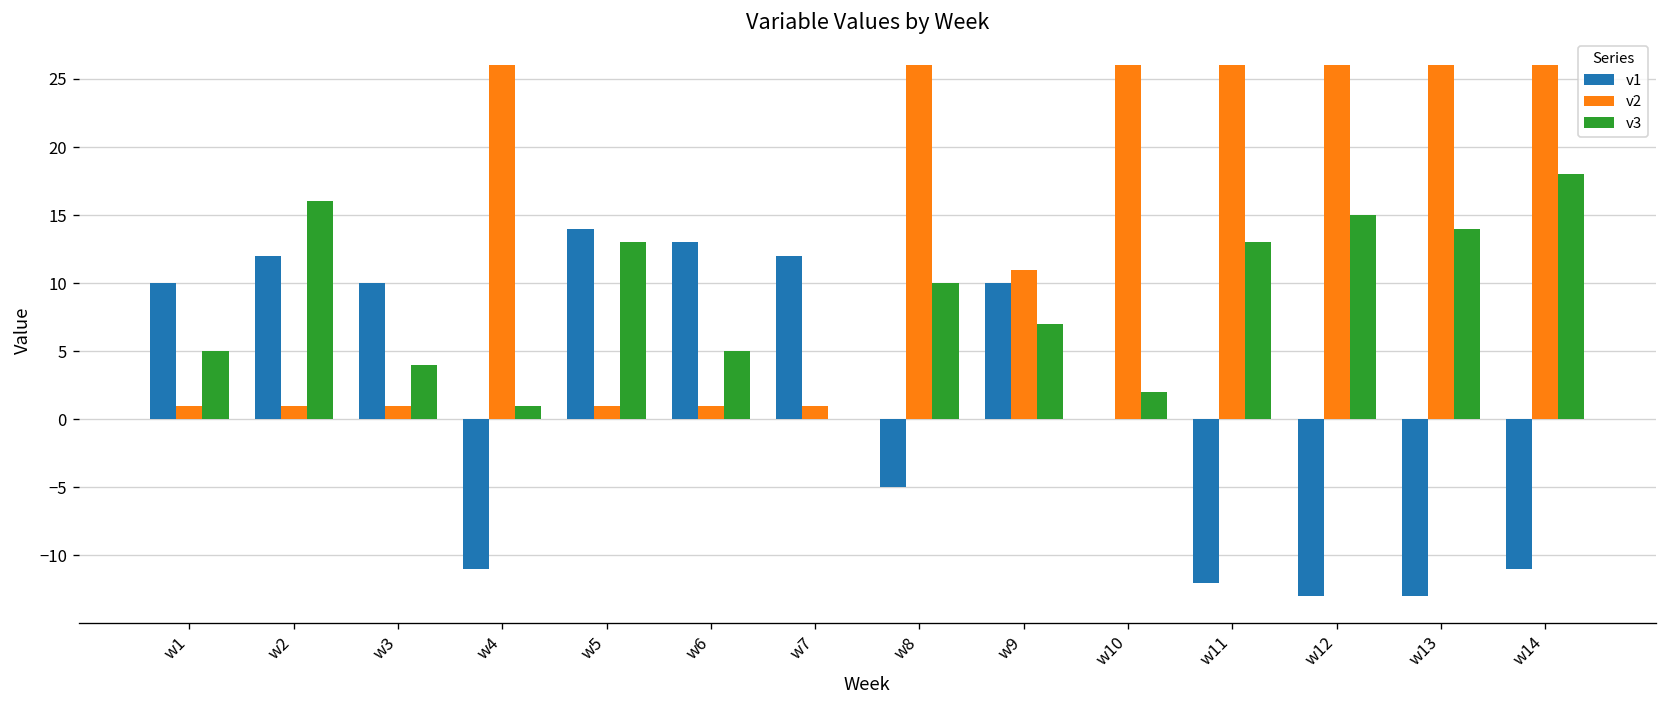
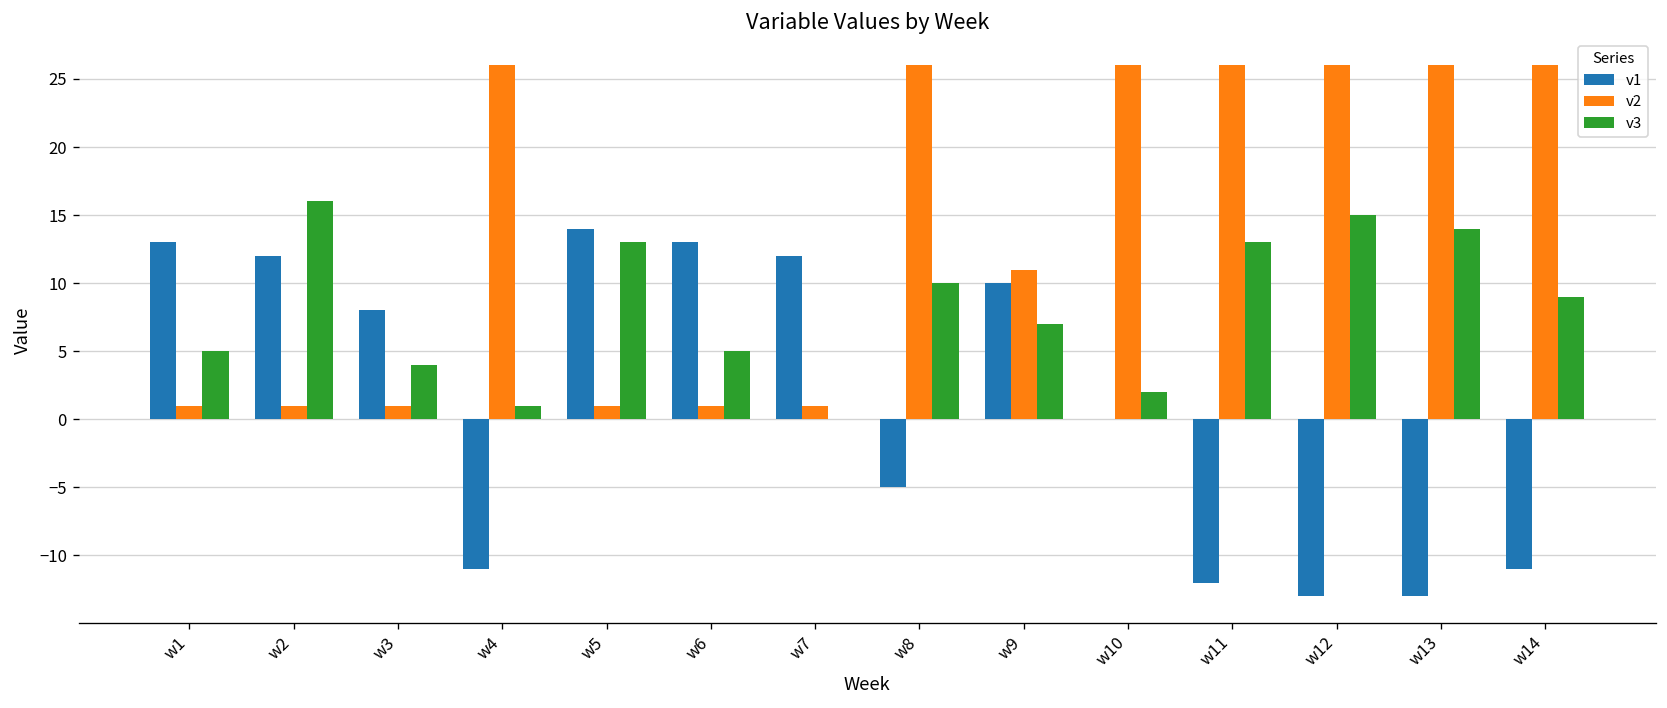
v1, w1: 10 -> 13
v1, w3: 10 -> 8
v3, w14: 18 -> 9
